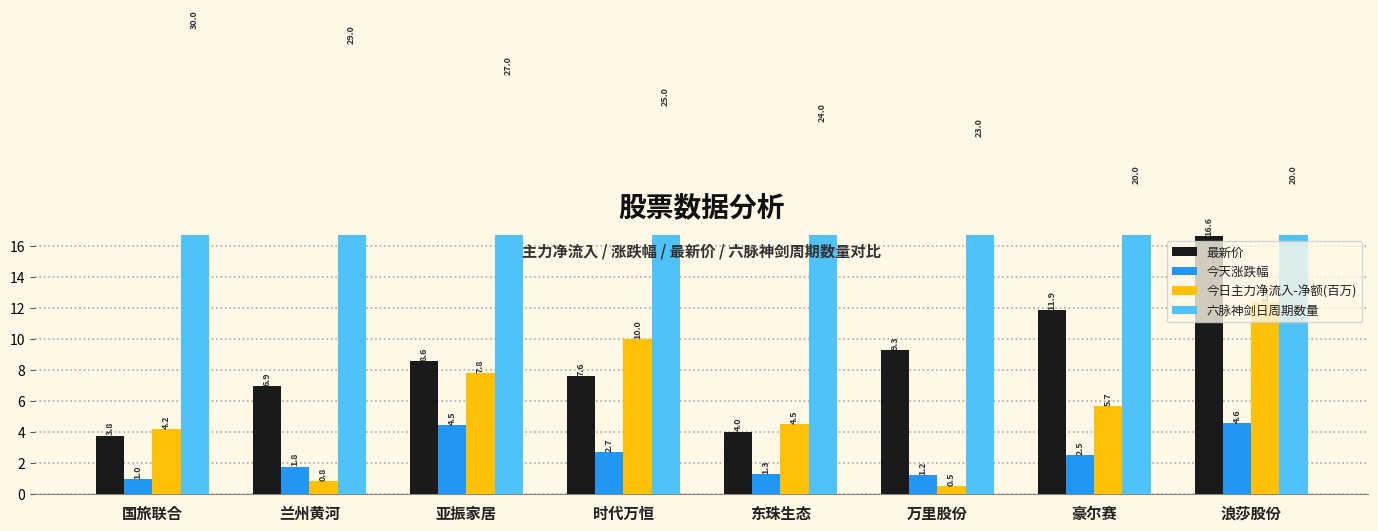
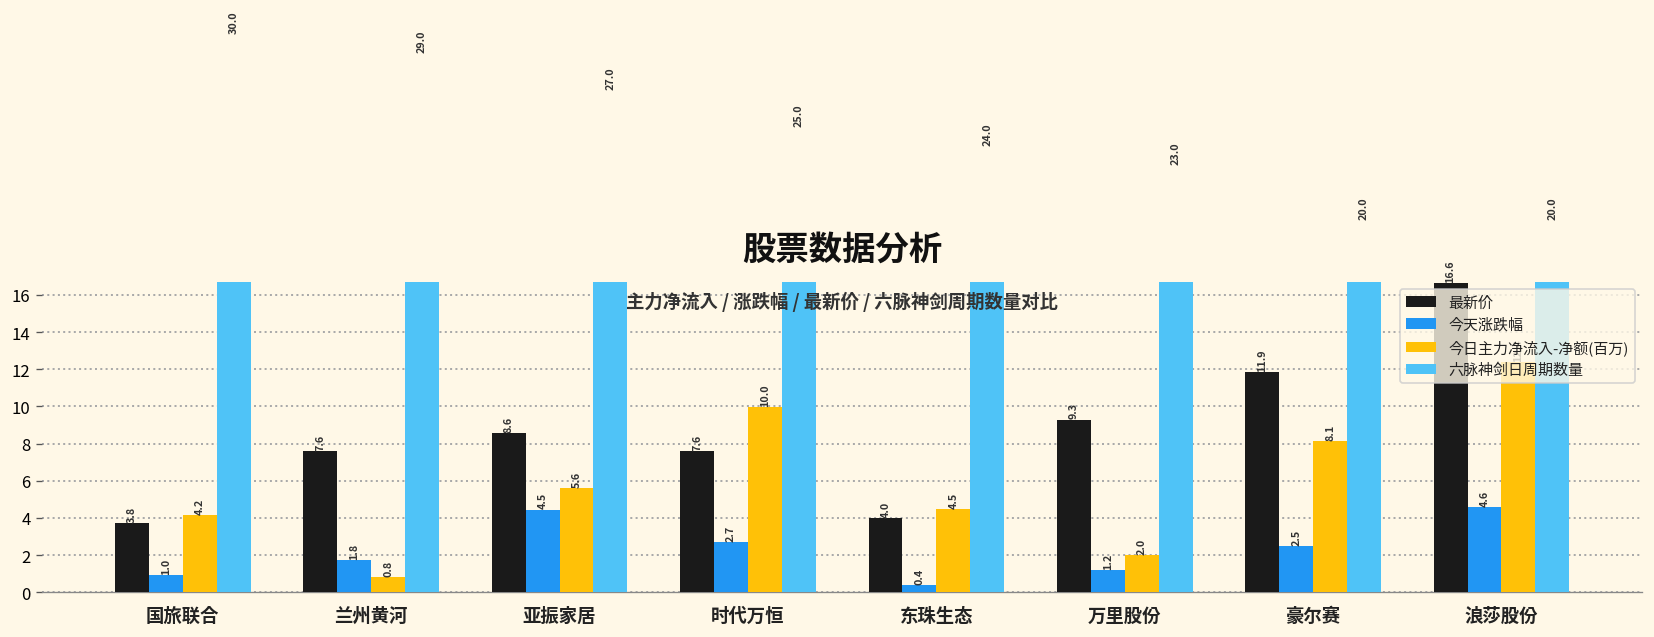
最新价, 兰州黄河: 6.9 -> 7.6
今日主力净流入-净额(百万), 亚振家居: 7.8 -> 5.6
今天涨跌幅, 东珠生态: 1.3 -> 0.4
今日主力净流入-净额(百万), 万里股份: 0.5 -> 2.0
今日主力净流入-净额(百万), 豪尔赛: 5.7 -> 8.1
